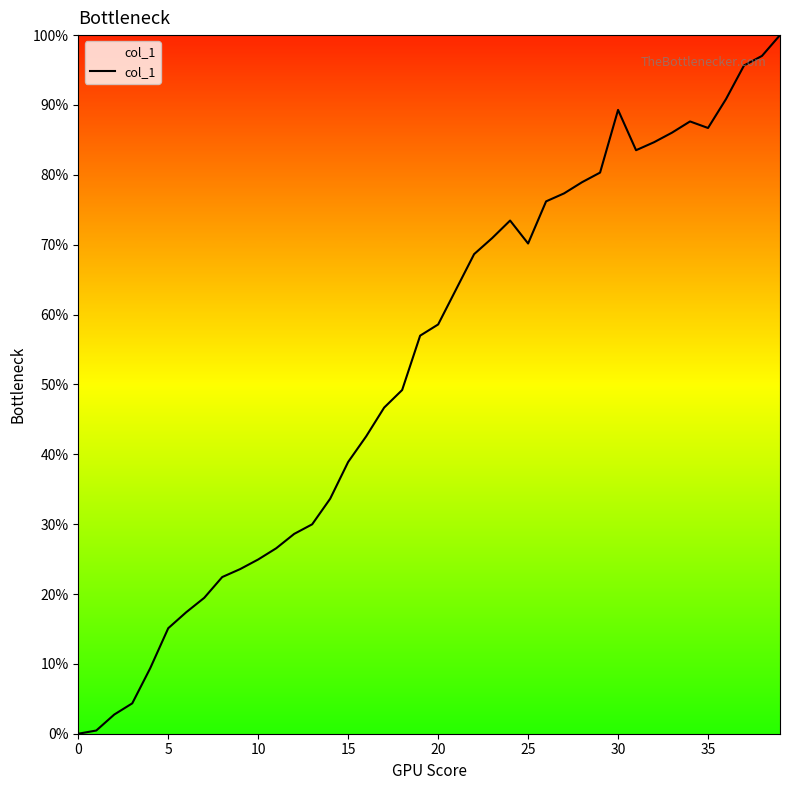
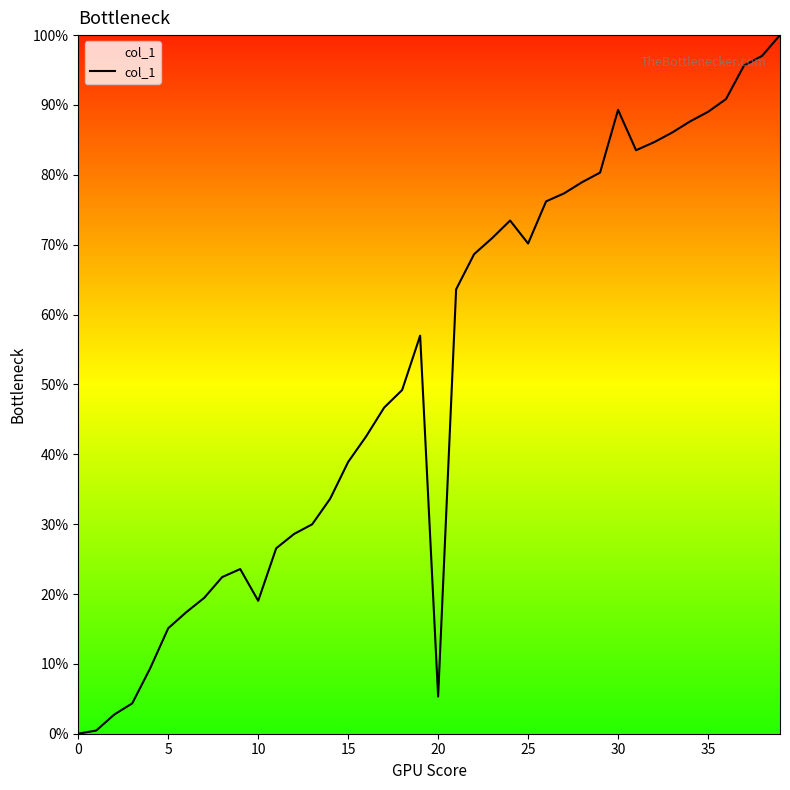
10: 25% -> 19%
20: 59% -> 5%
35: 87% -> 89%
